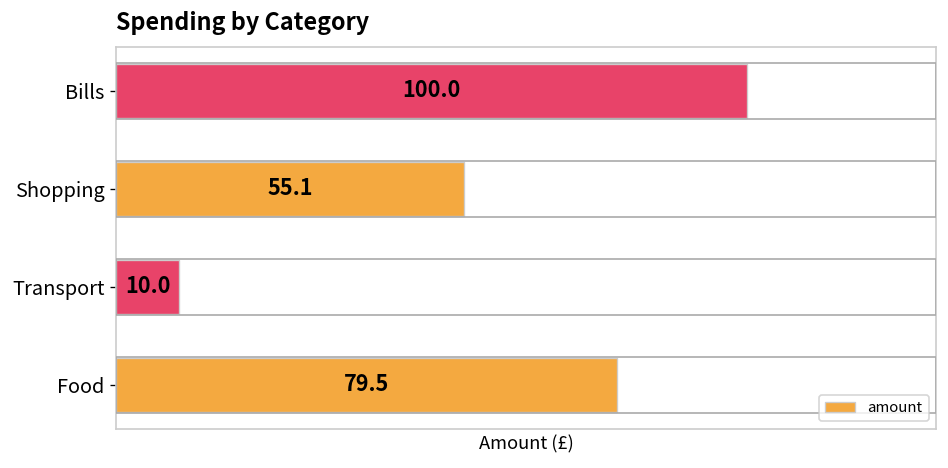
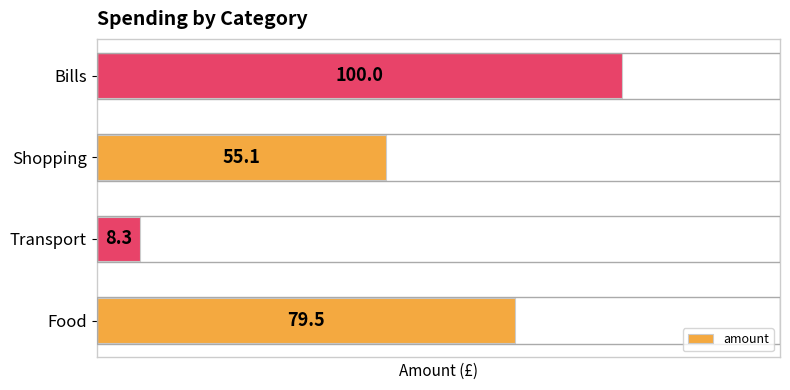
Transport: 10.0 -> 8.3
